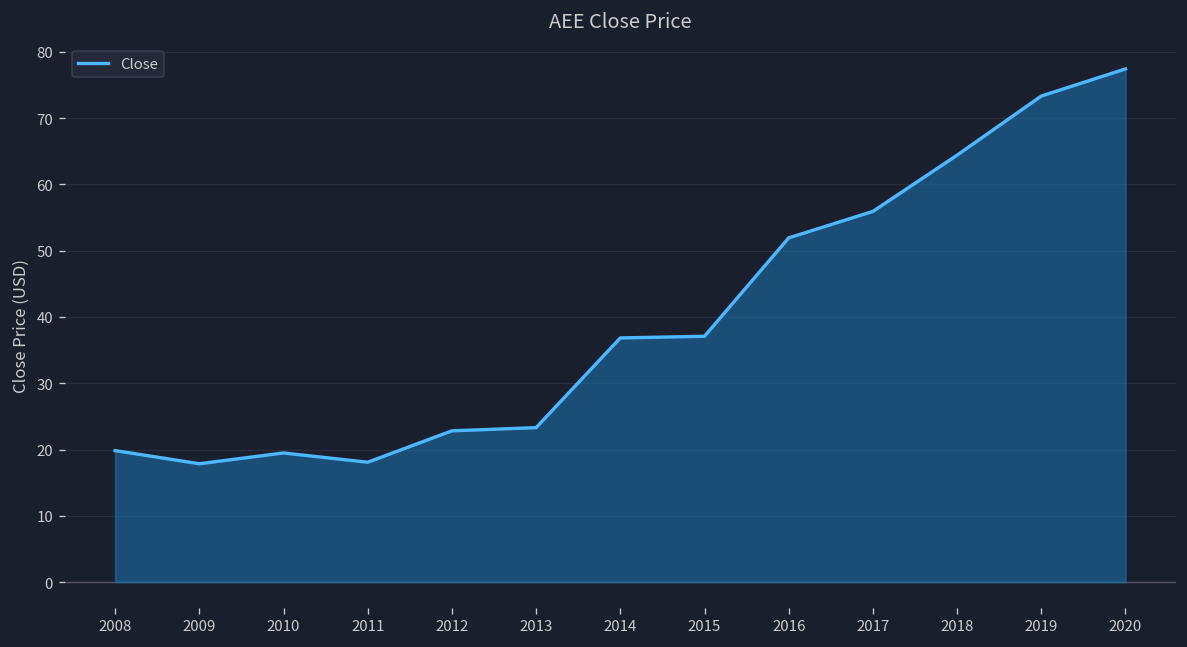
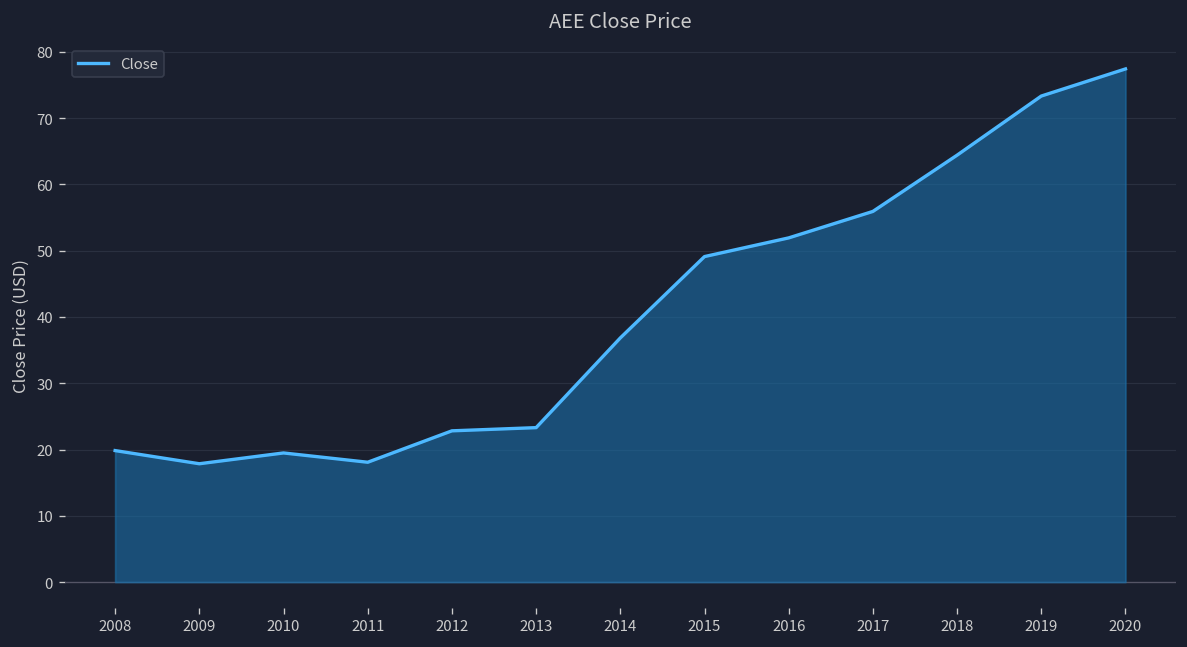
2015: 37 -> 49
